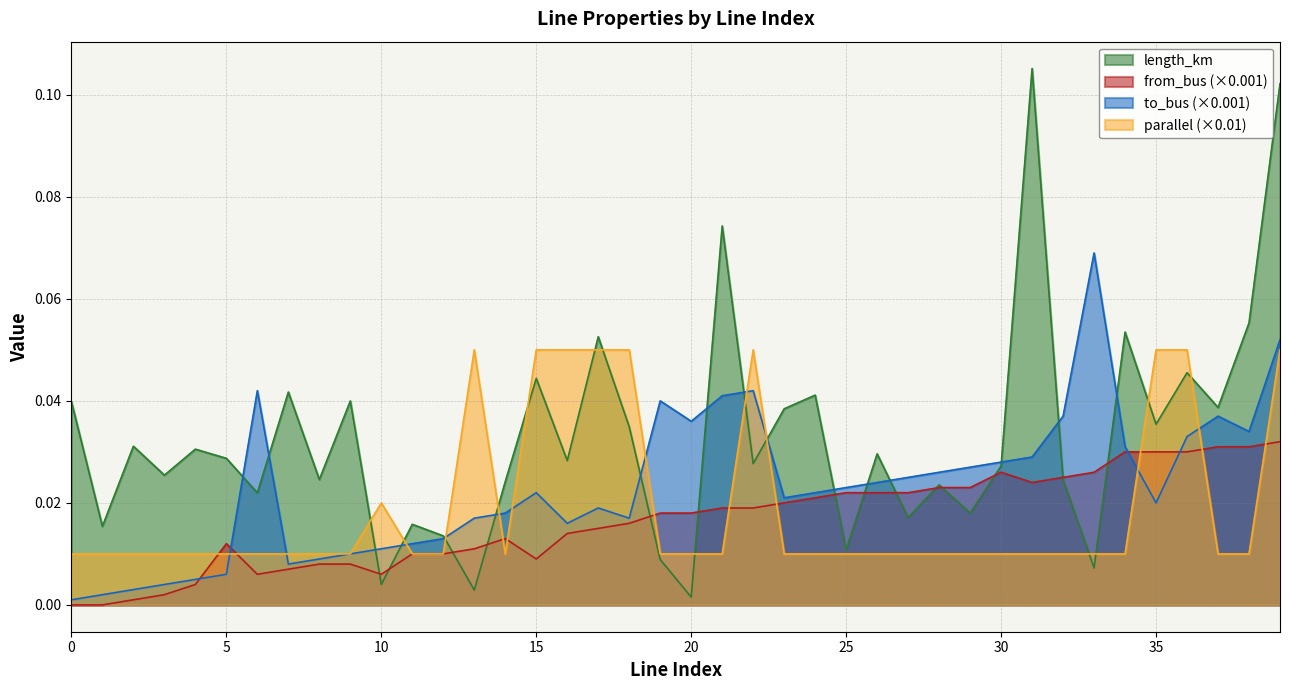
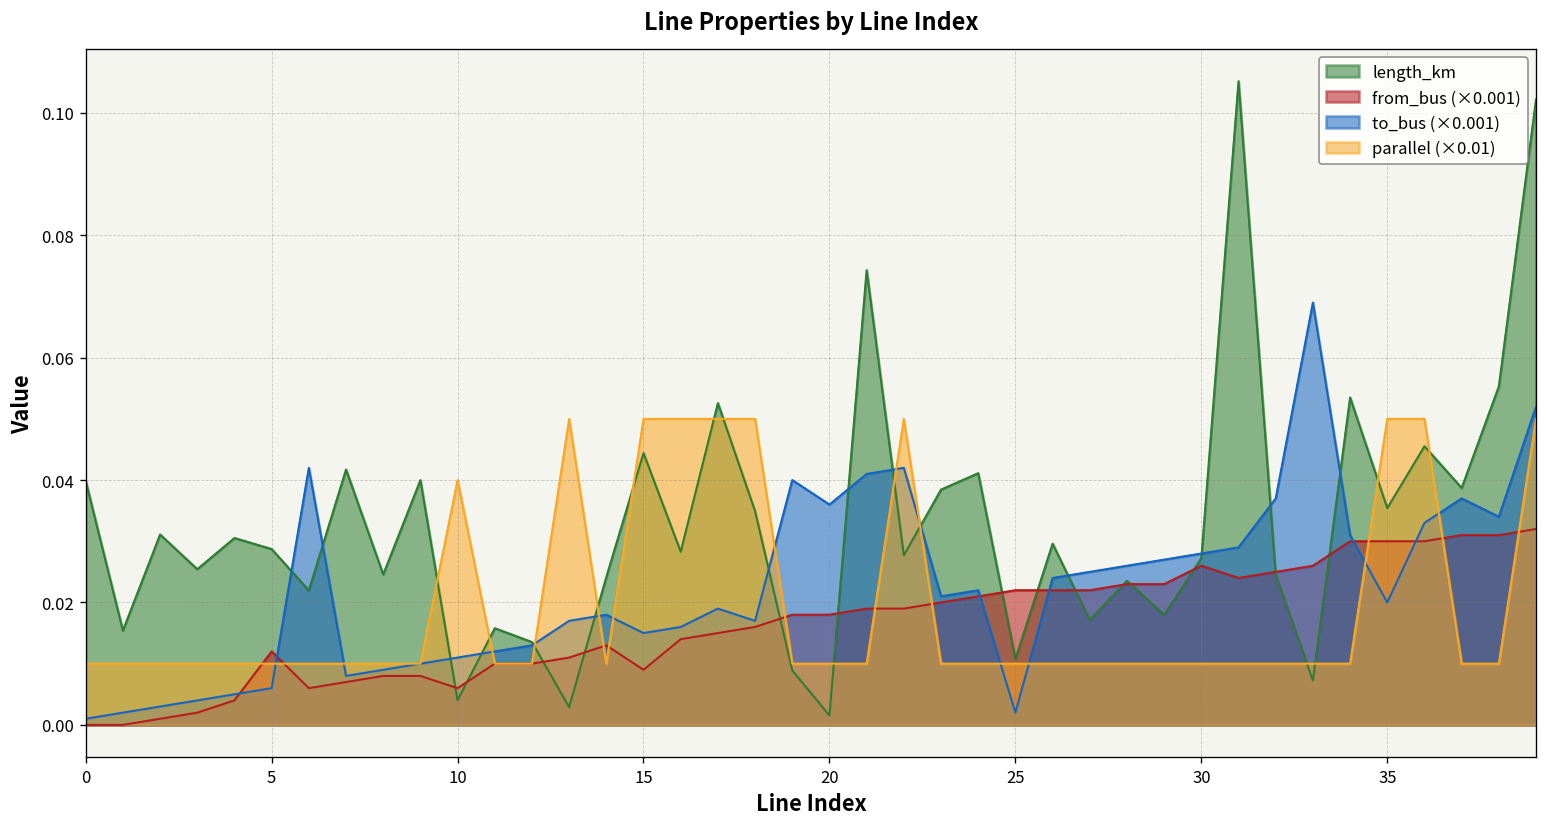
parallel (×0.01), 10: 0.020 -> 0.040
to_bus (×0.001), 15: 0.022 -> 0.015
to_bus (×0.001), 25: 0.023 -> 0.002
